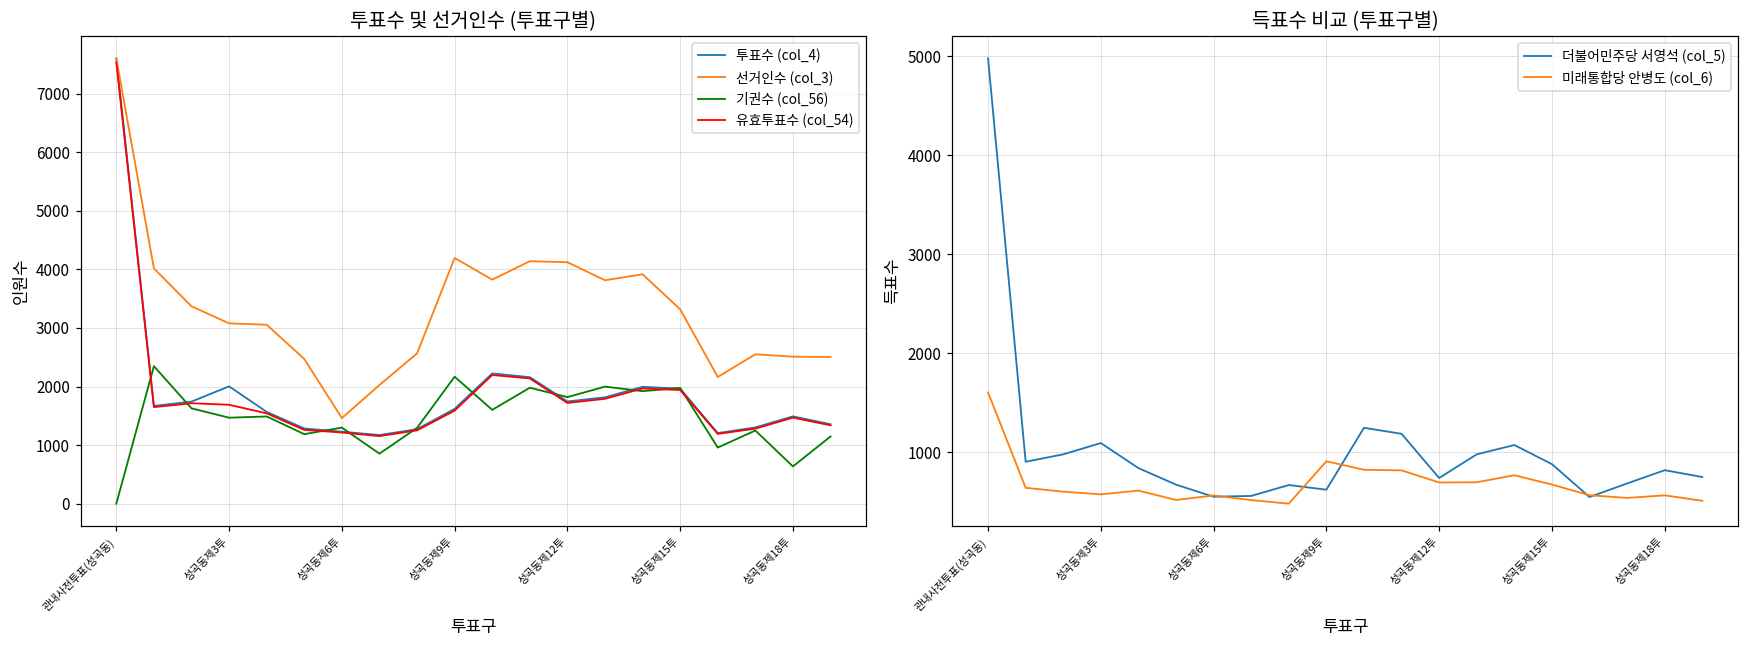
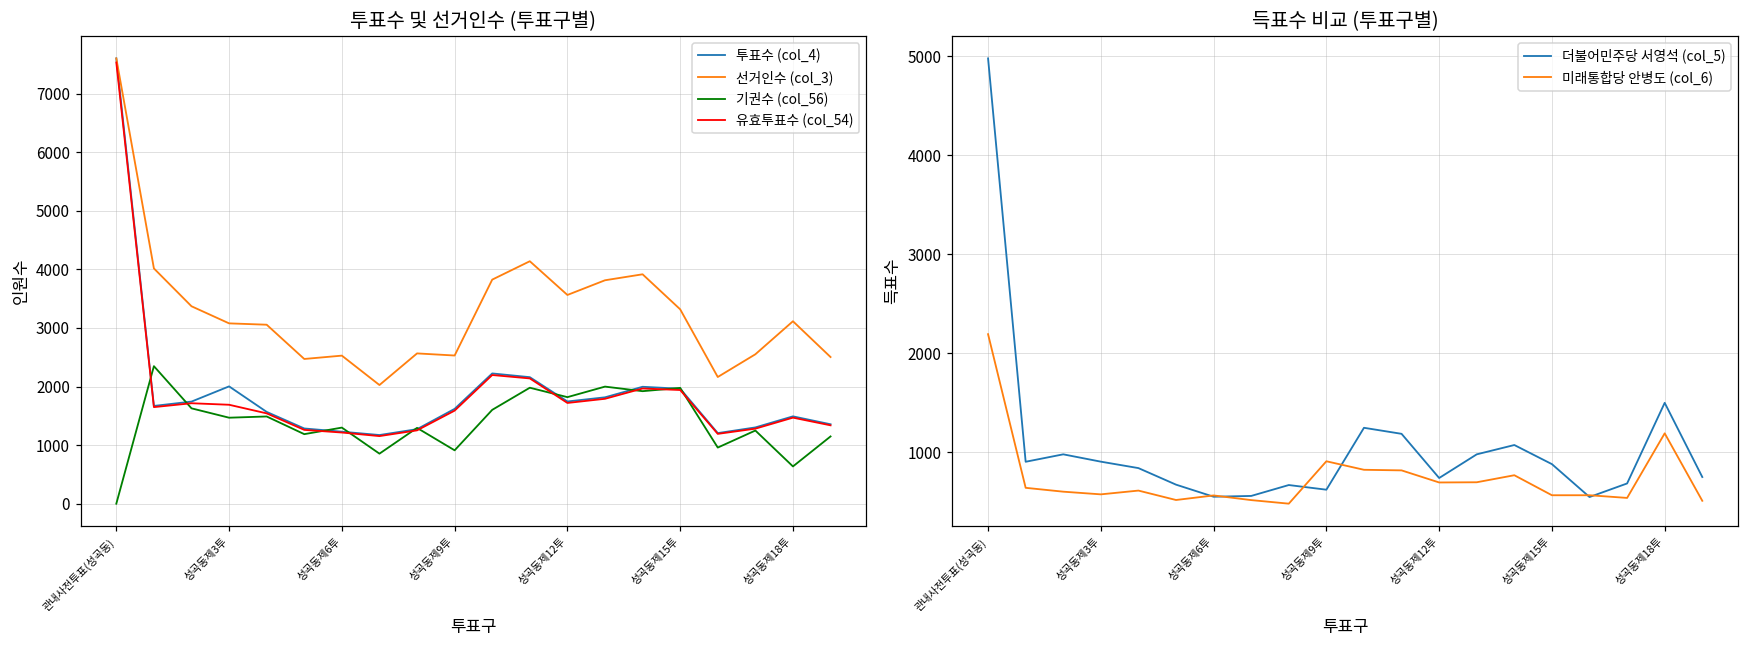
투표수 및 선거인수 (투표구별), 선거인수 (col_3), 성곡동제6투: 1500 -> 2500
투표수 및 선거인수 (투표구별), 선거인수 (col_3), 성곡동제9투: 4200 -> 2500
투표수 및 선거인수 (투표구별), 기권수 (col_56), 성곡동제9투: 2200 -> 900
투표수 및 선거인수 (투표구별), 선거인수 (col_3), 성곡동제12투: 4100 -> 3600
투표수 및 선거인수 (투표구별), 선거인수 (col_3), 성곡동제18투: 2500 -> 3100
득표수 비교 (투표구별), 미래통합당 안병도 (col_6), 관내사전투표(성곡동): 1600 -> 2200
득표수 비교 (투표구별), 더불어민주당 서영석 (col_5), 성곡동제3투: 1100 -> 900
득표수 비교 (투표구별), 미래통합당 안병도 (col_6), 성곡동제15투: 700 -> 600
득표수 비교 (투표구별), 더불어민주당 서영석 (col_5), 성곡동제18투: 800 -> 1500
득표수 비교 (투표구별), 미래통합당 안병도 (col_6), 성곡동제18투: 600 -> 1200
